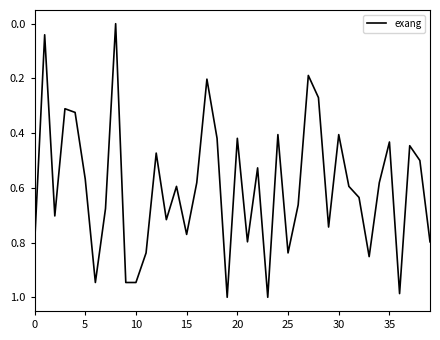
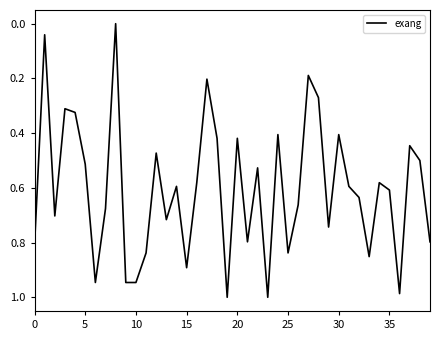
5: 0.57 -> 0.51
15: 0.77 -> 0.89
35: 0.43 -> 0.61
